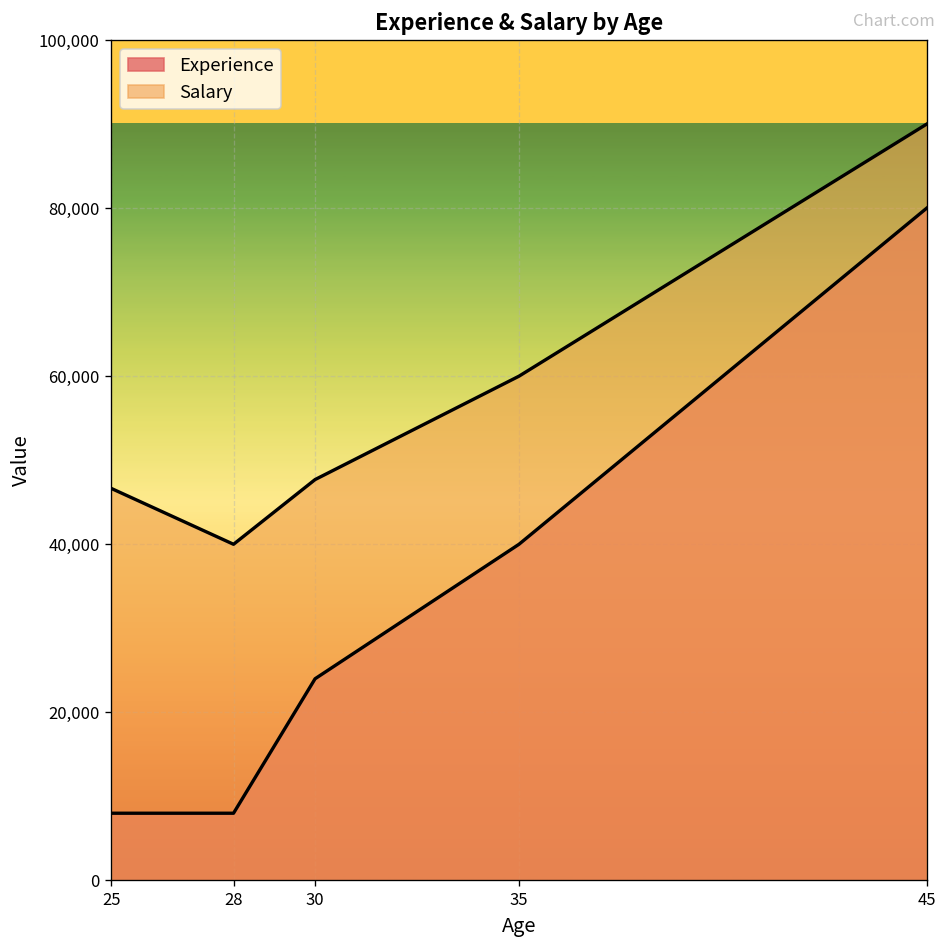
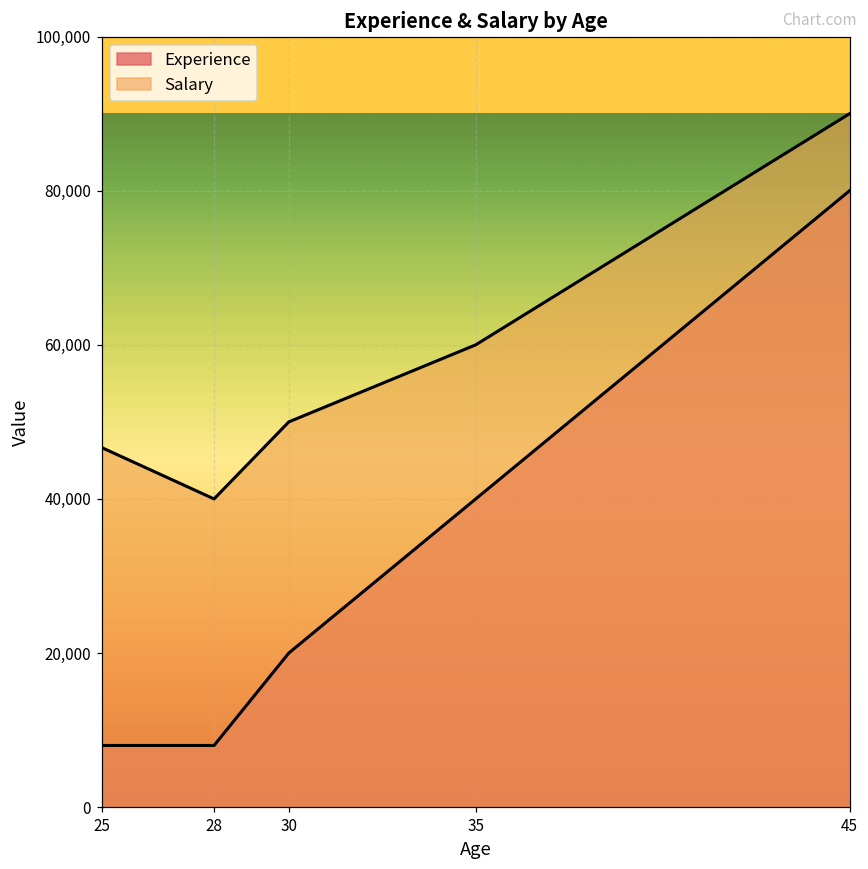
Experience, 30: 24,000 -> 20,000
Salary, 30: 48,000 -> 50,000
